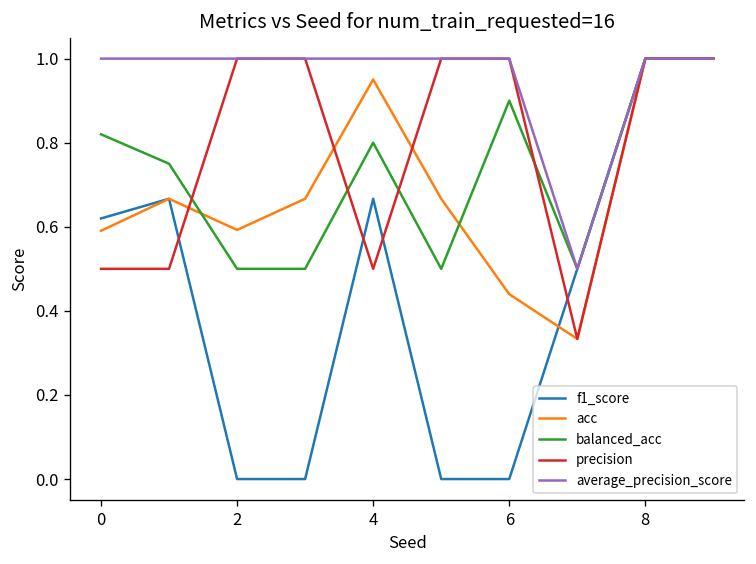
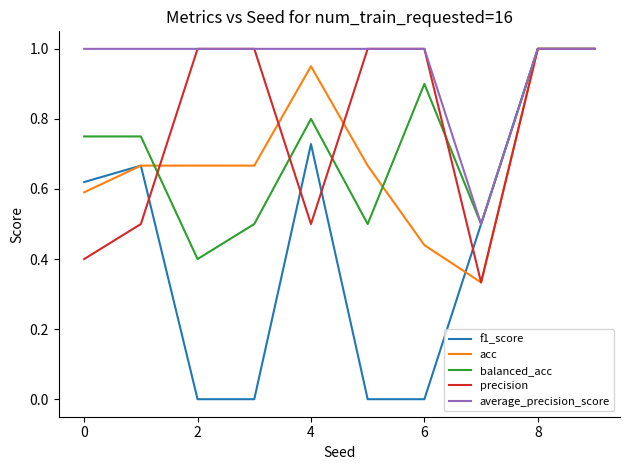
balanced_acc, 0: 0.82 -> 0.75
precision, 0: 0.5 -> 0.4
acc, 2: 0.59 -> 0.67
balanced_acc, 2: 0.5 -> 0.4
f1_score, 4: 0.67 -> 0.73
